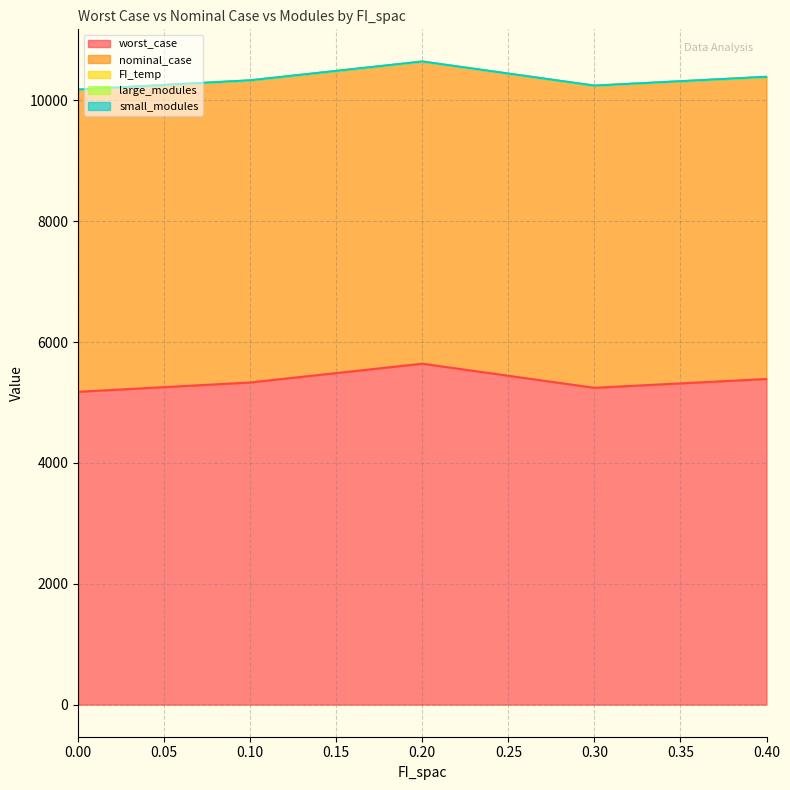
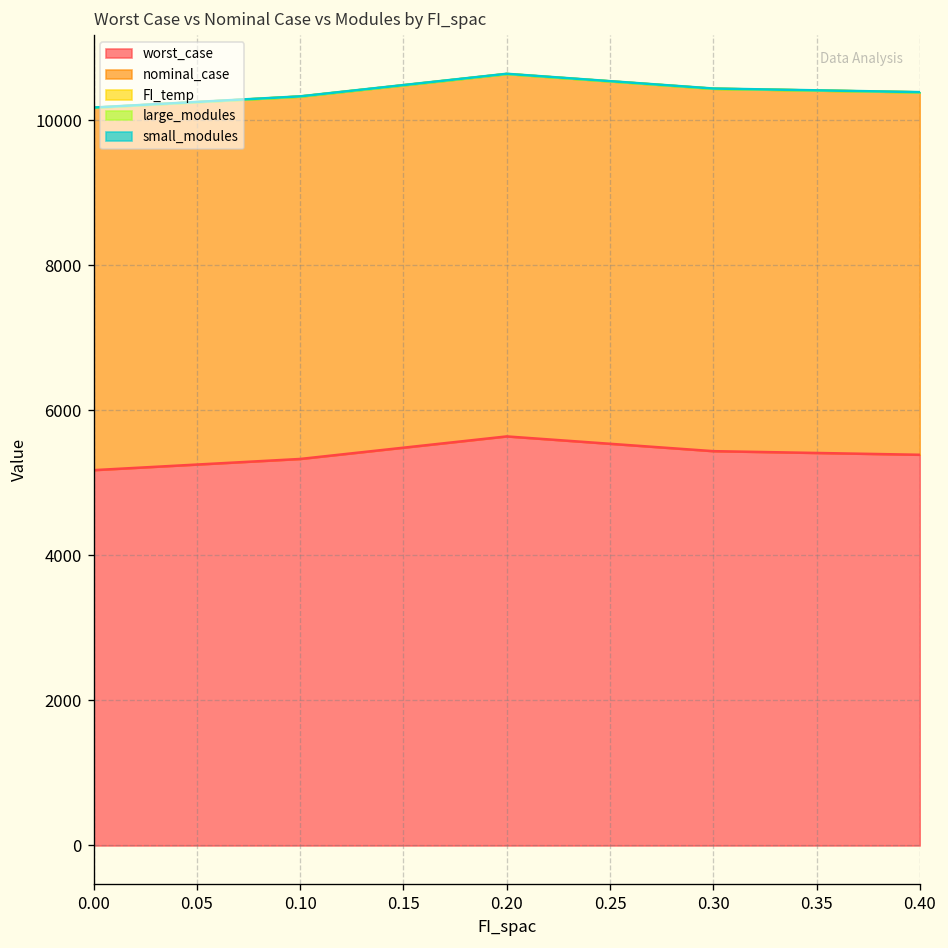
worst_case, 0.30: 5200 -> 5400
